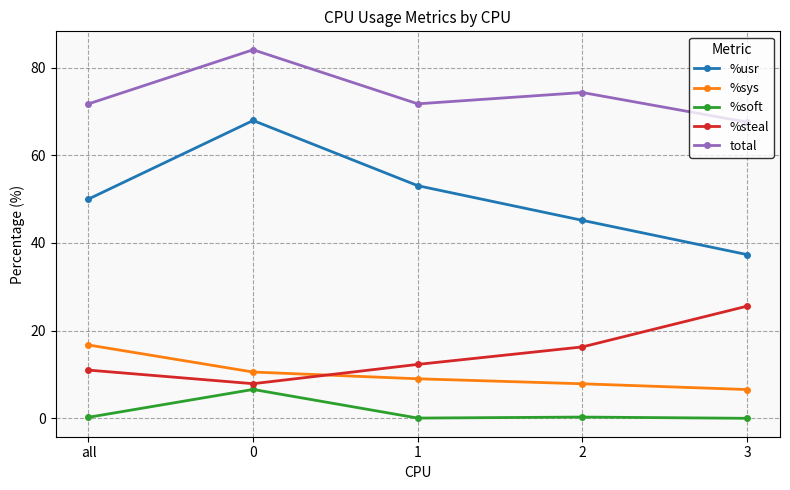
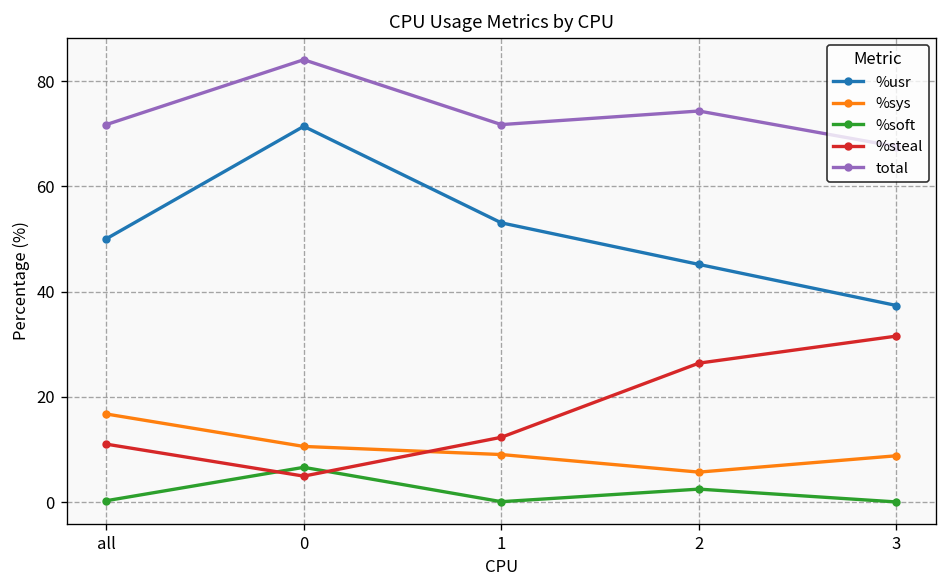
%usr, 0: 68 -> 71
%steal, 0: 8 -> 5
%sys, 2: 8 -> 6
%soft, 2: 0 -> 2
%steal, 2: 16 -> 26
%sys, 3: 7 -> 9
%steal, 3: 26 -> 32
